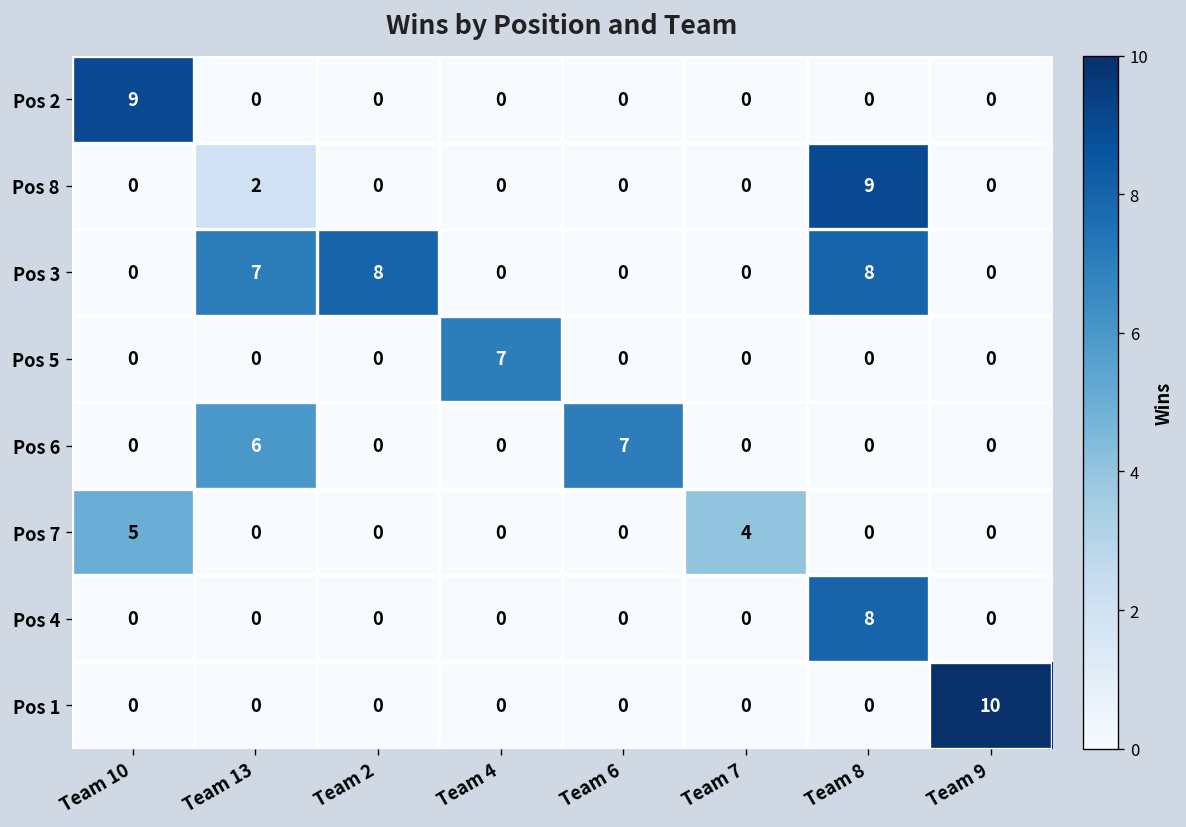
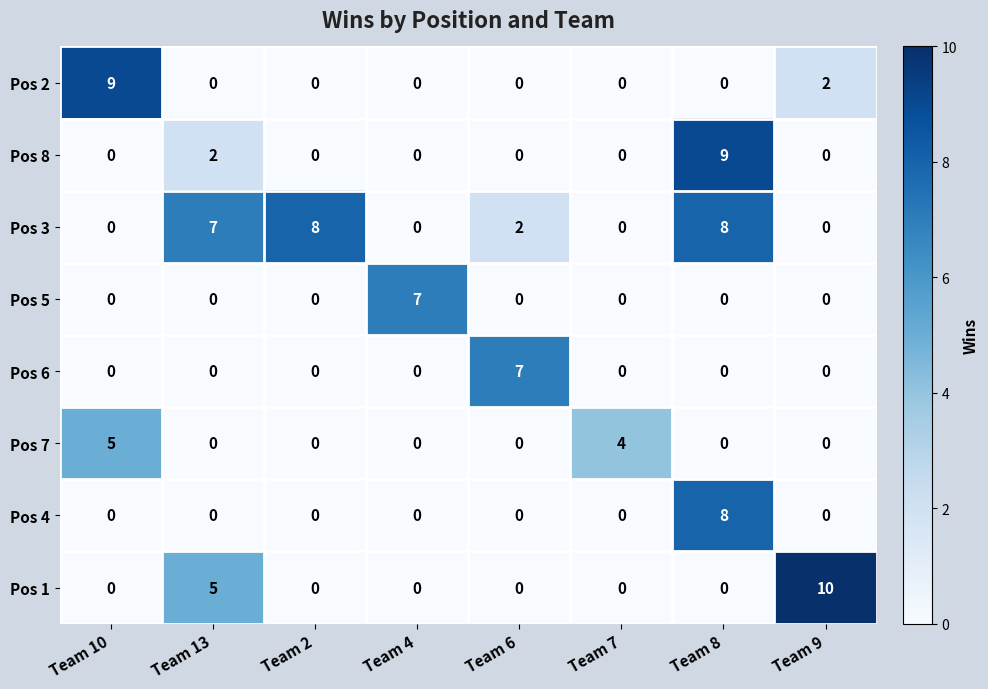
Pos 2, Team 9: 0 -> 2
Pos 3, Team 6: 0 -> 2
Pos 6, Team 13: 6 -> 0
Pos 1, Team 13: 0 -> 5
